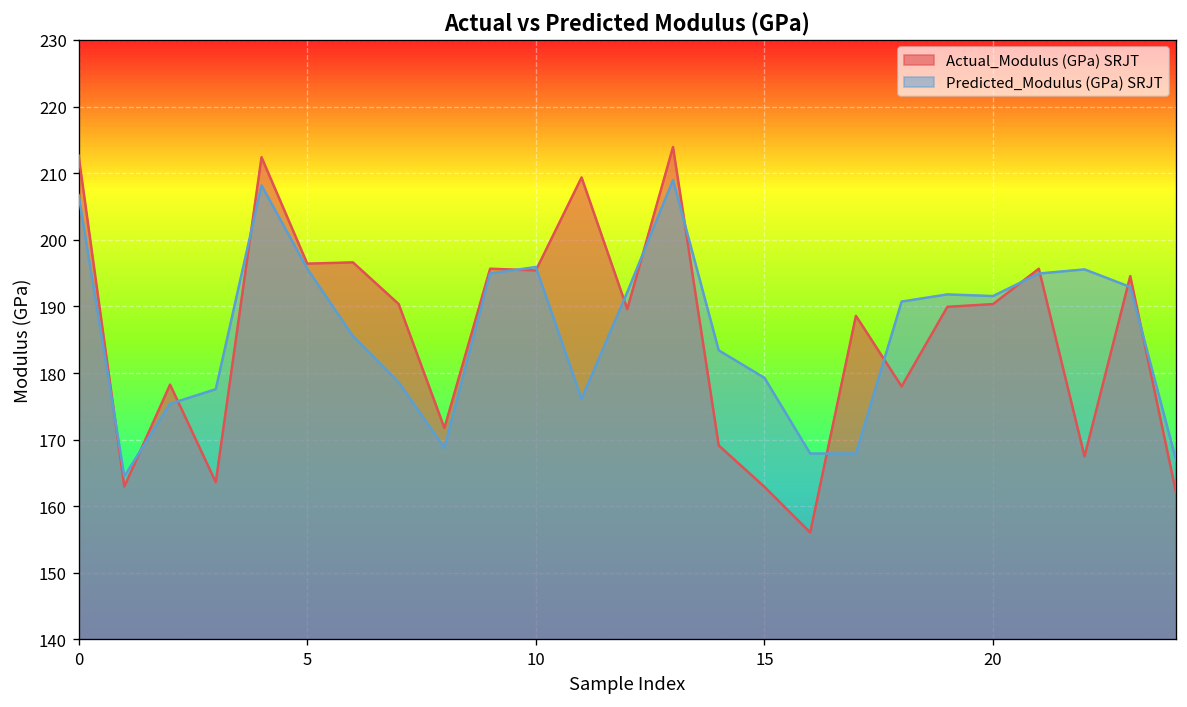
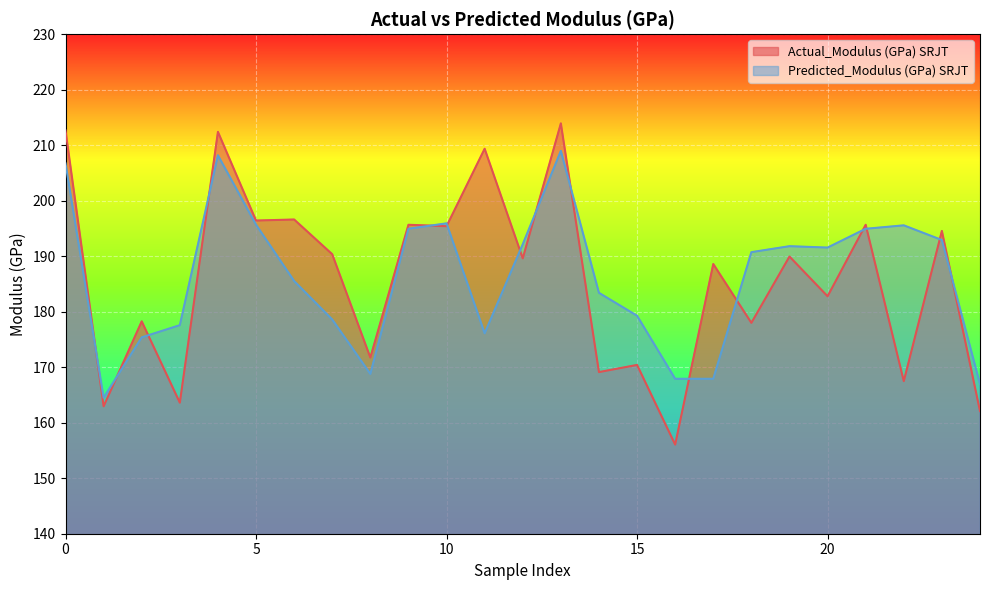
Actual_Modulus (GPa) SRJT, 15: 163 -> 170
Actual_Modulus (GPa) SRJT, 20: 190 -> 183
